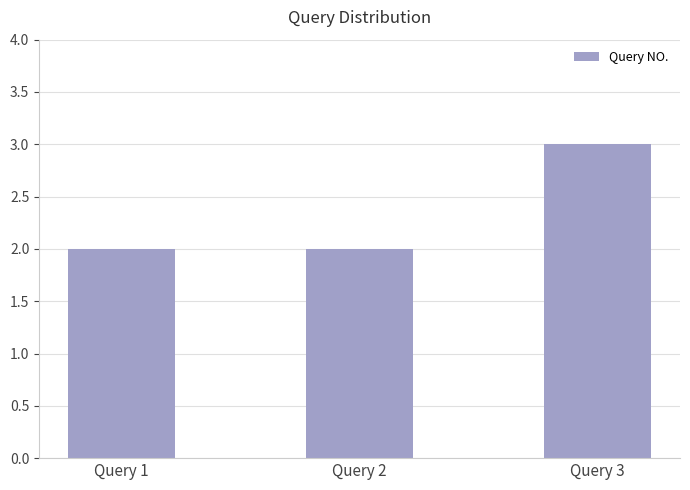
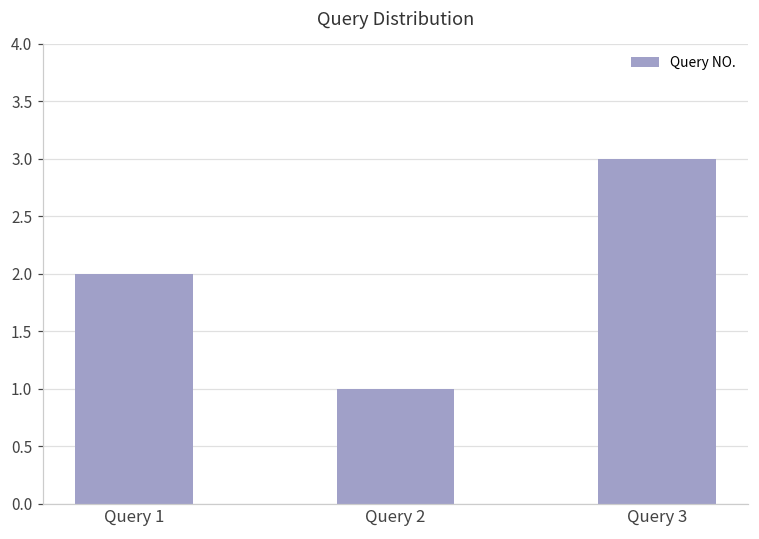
Query 2: 2 -> 1
